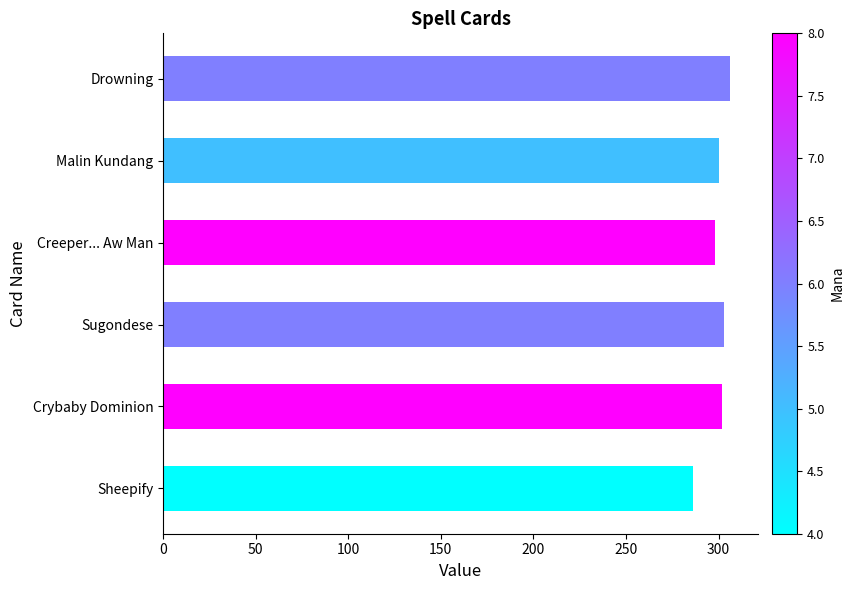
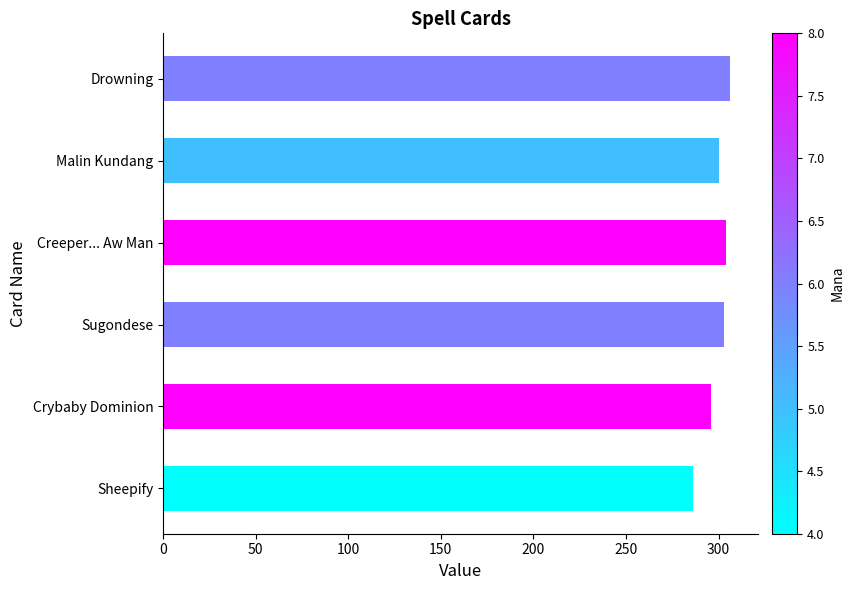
Creeper... Aw Man: 298 -> 304
Crybaby Dominion: 302 -> 296
